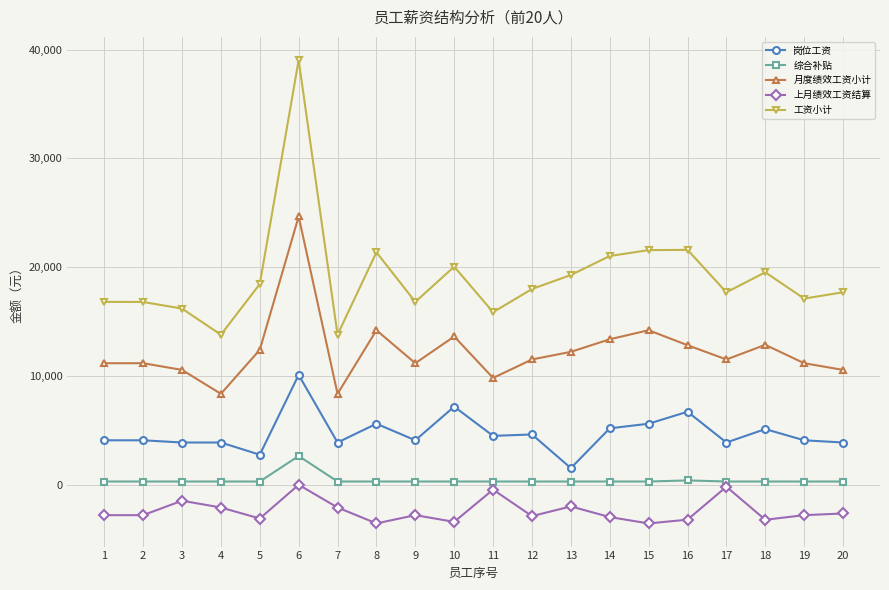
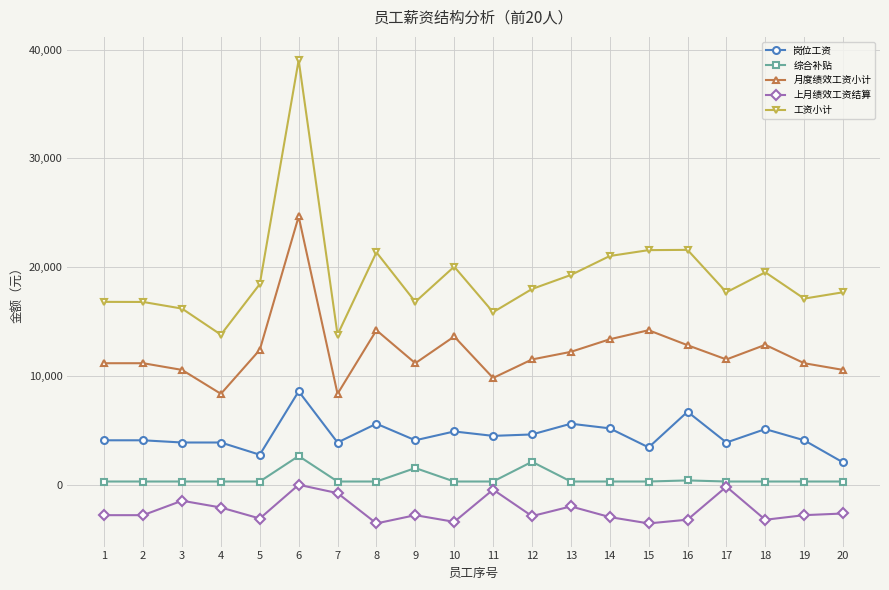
岗位工资, 6: 10,100 -> 8,600
上月绩效工资结算, 7: -2,100 -> -800
综合补贴, 9: 300 -> 1,500
岗位工资, 10: 7,200 -> 4,900
综合补贴, 12: 300 -> 2,100
岗位工资, 13: 1,500 -> 5,600
岗位工资, 15: 5,600 -> 3,400
岗位工资, 20: 3,900 -> 2,100
